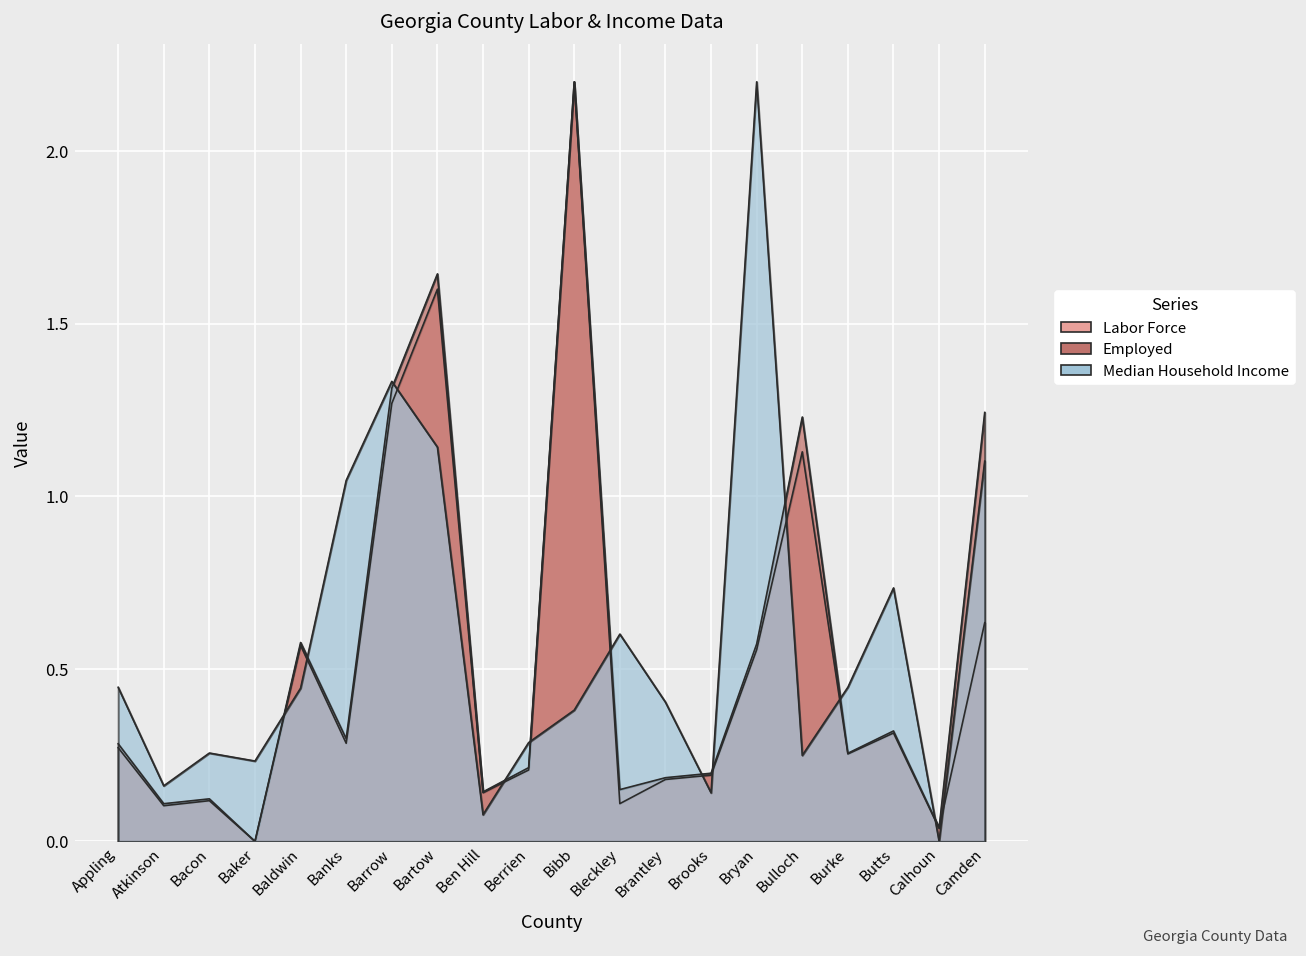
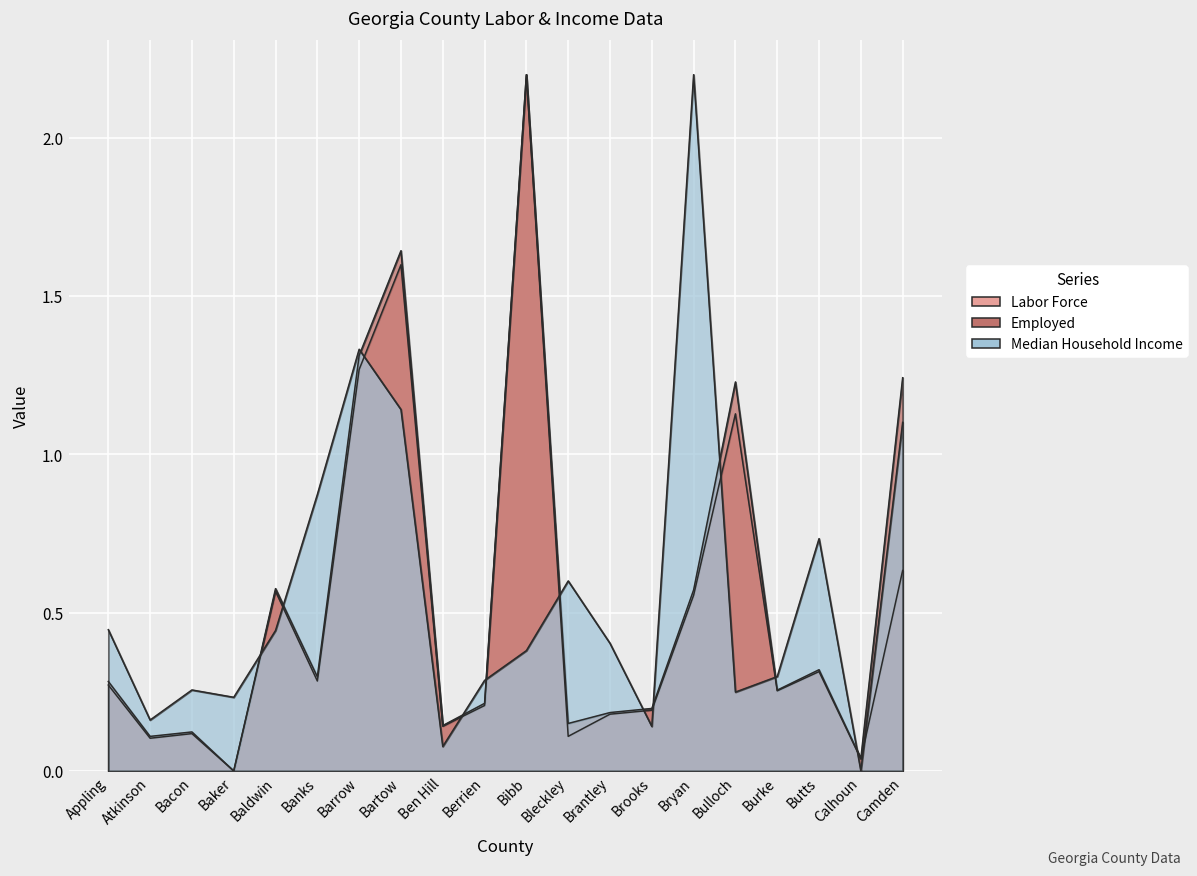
Median Household Income, Banks: 1.05 -> 0.87
Median Household Income, Burke: 0.45 -> 0.30
